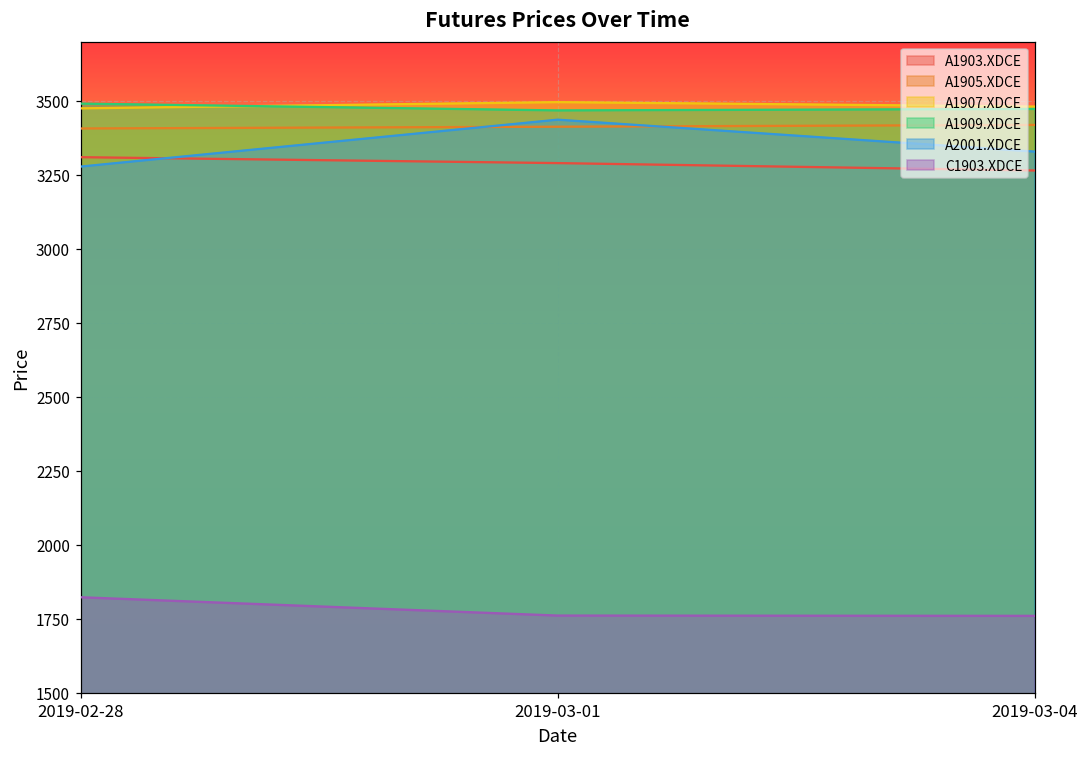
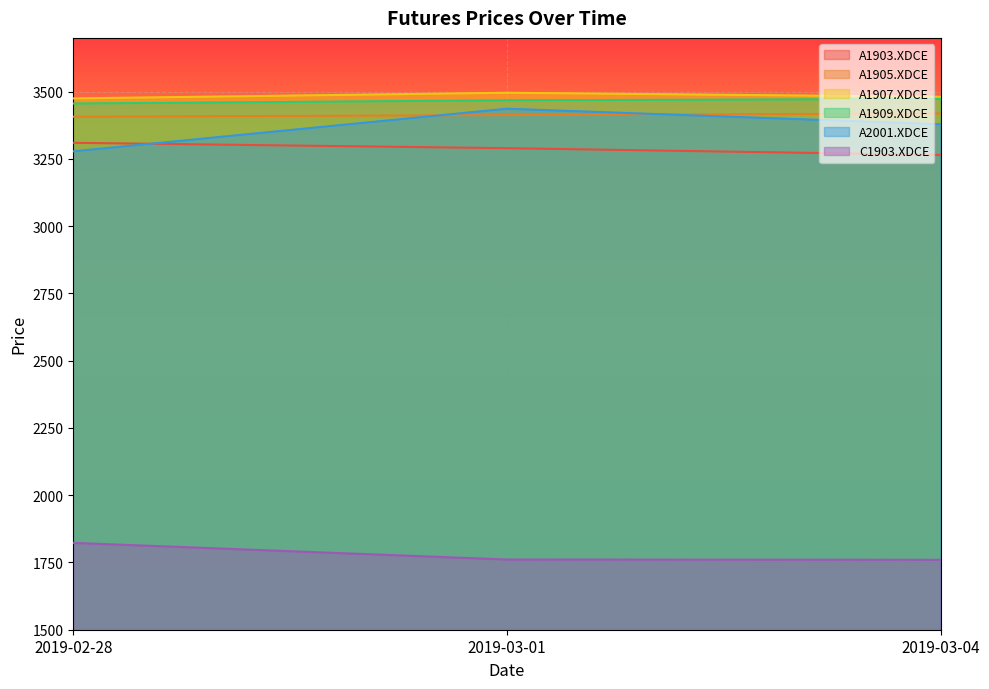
A1909.XDCE, 2019-02-28: 3490 -> 3460
A2001.XDCE, 2019-03-04: 3330 -> 3380
